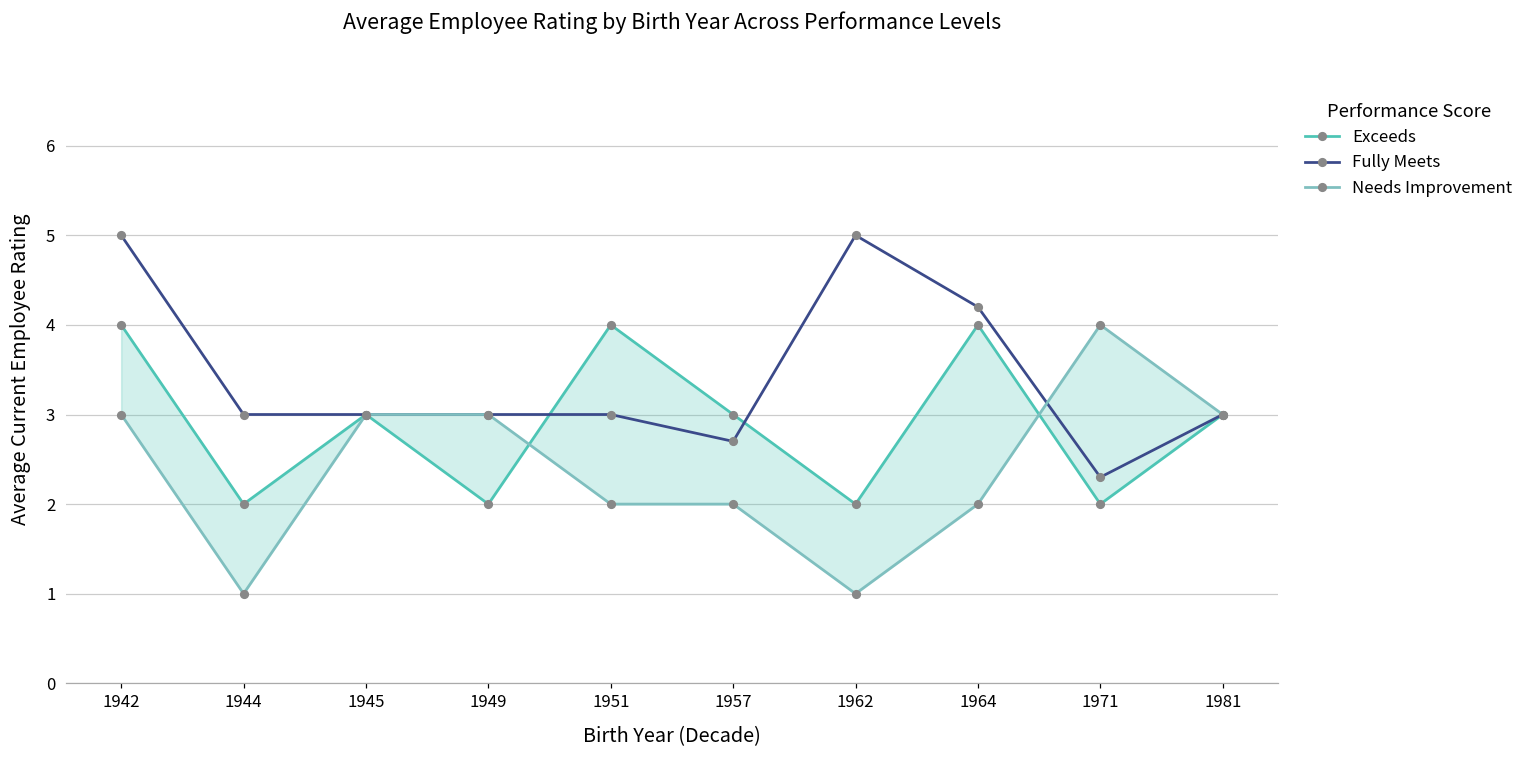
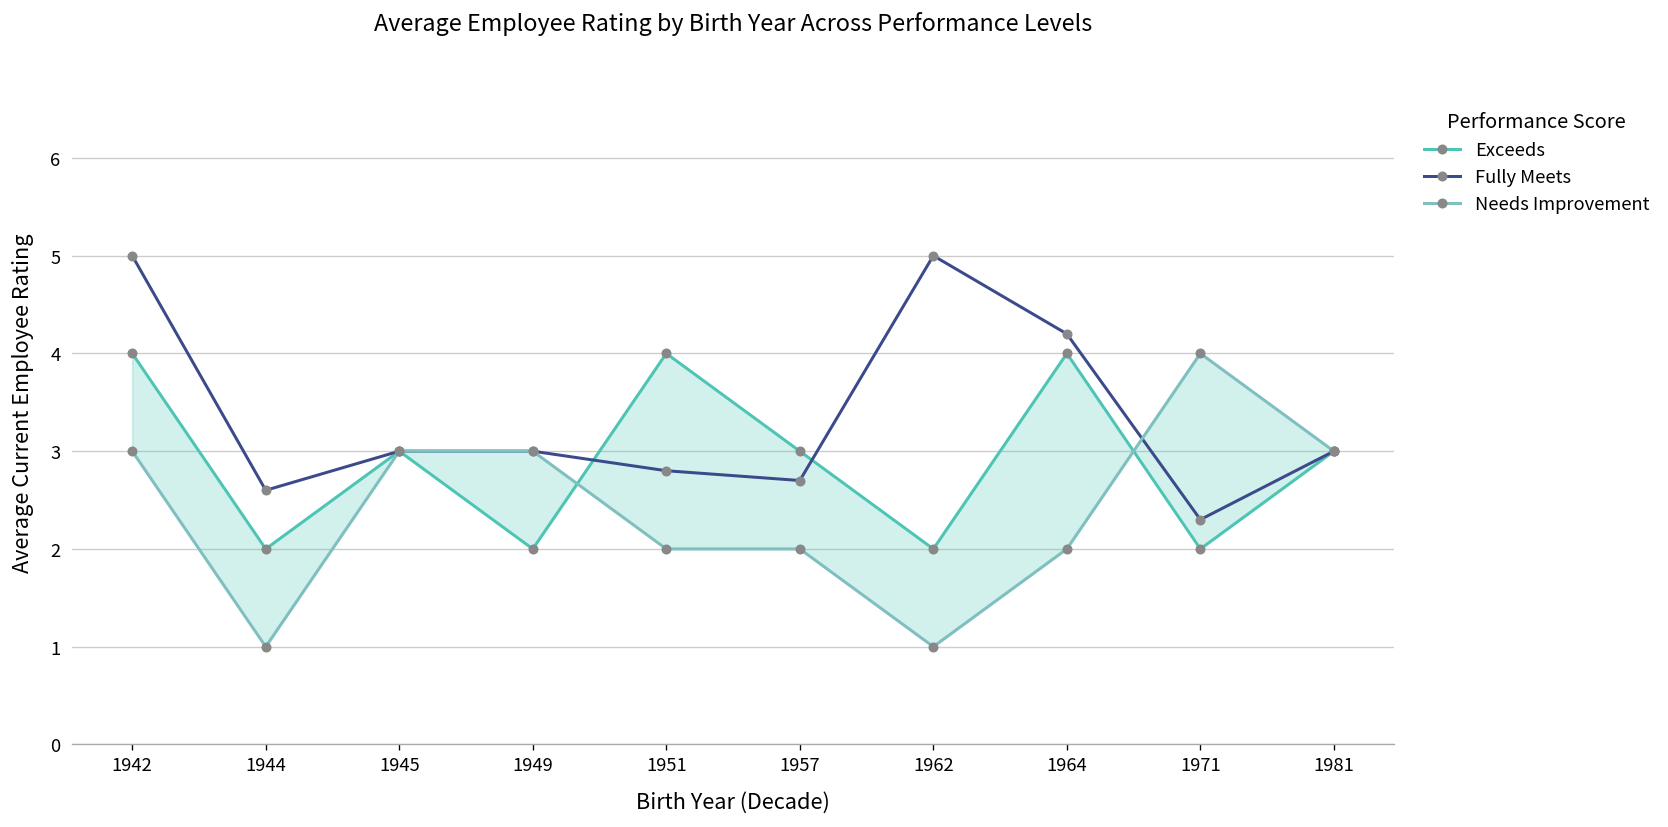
Fully Meets, 1944: 3.0 -> 2.6
Fully Meets, 1951: 3.0 -> 2.8
